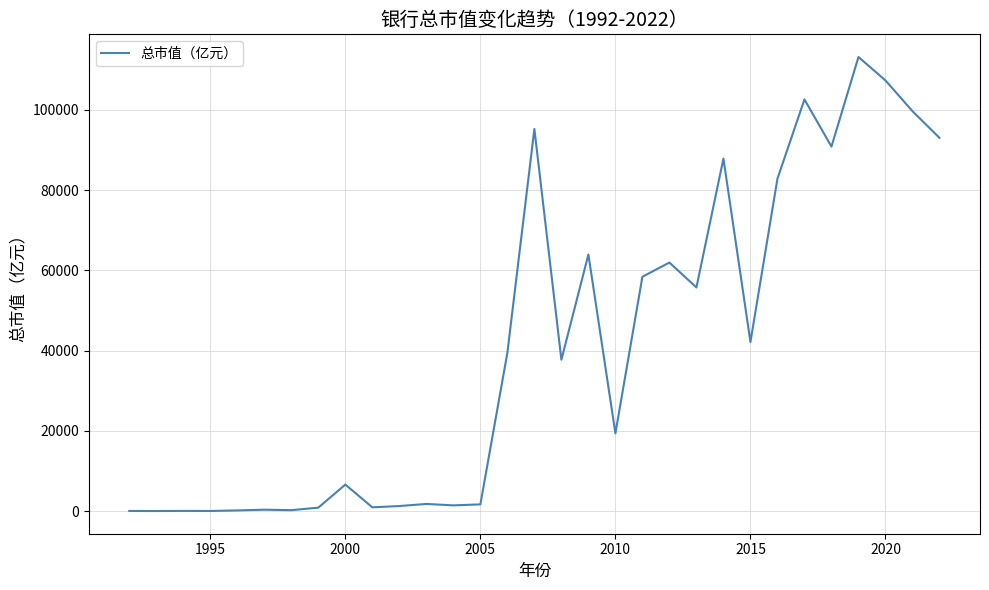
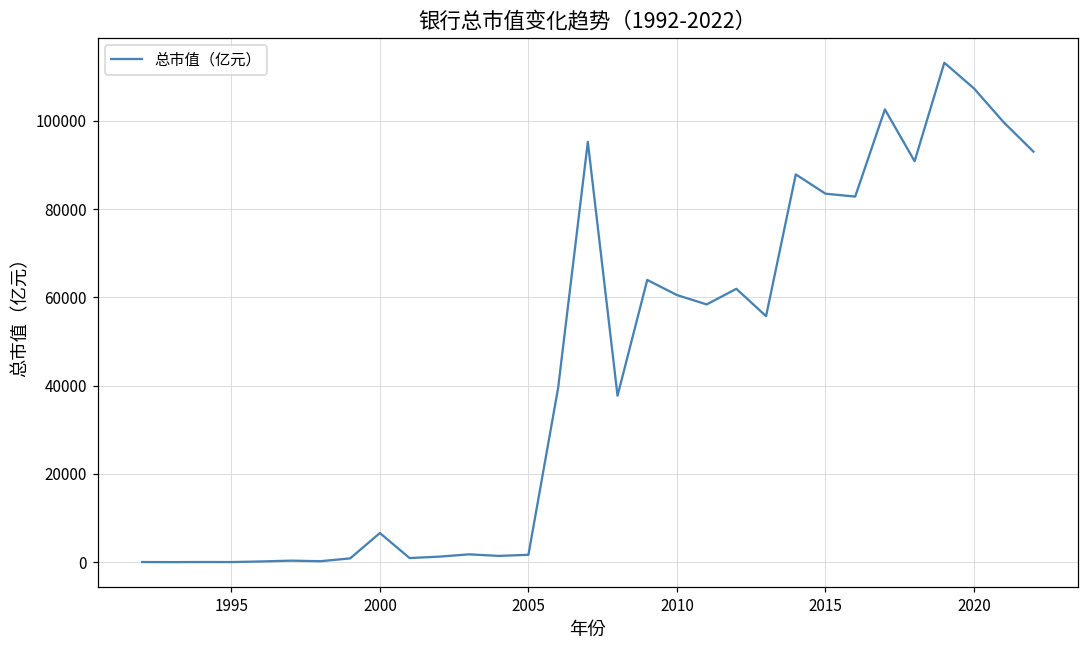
2010: 19000 -> 61000
2015: 42000 -> 83000
